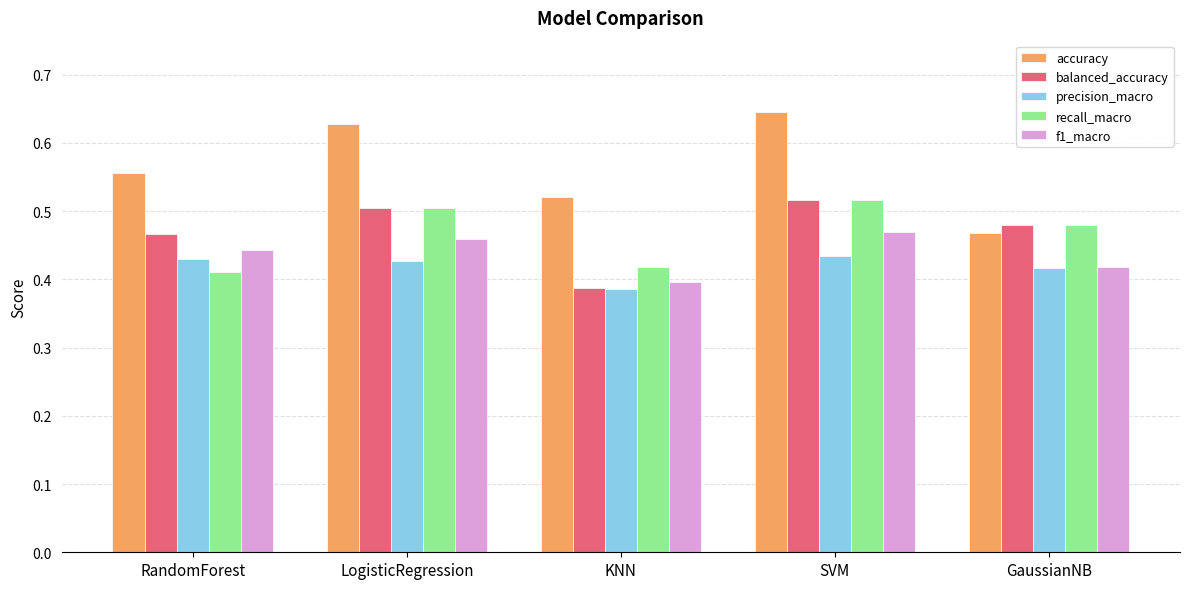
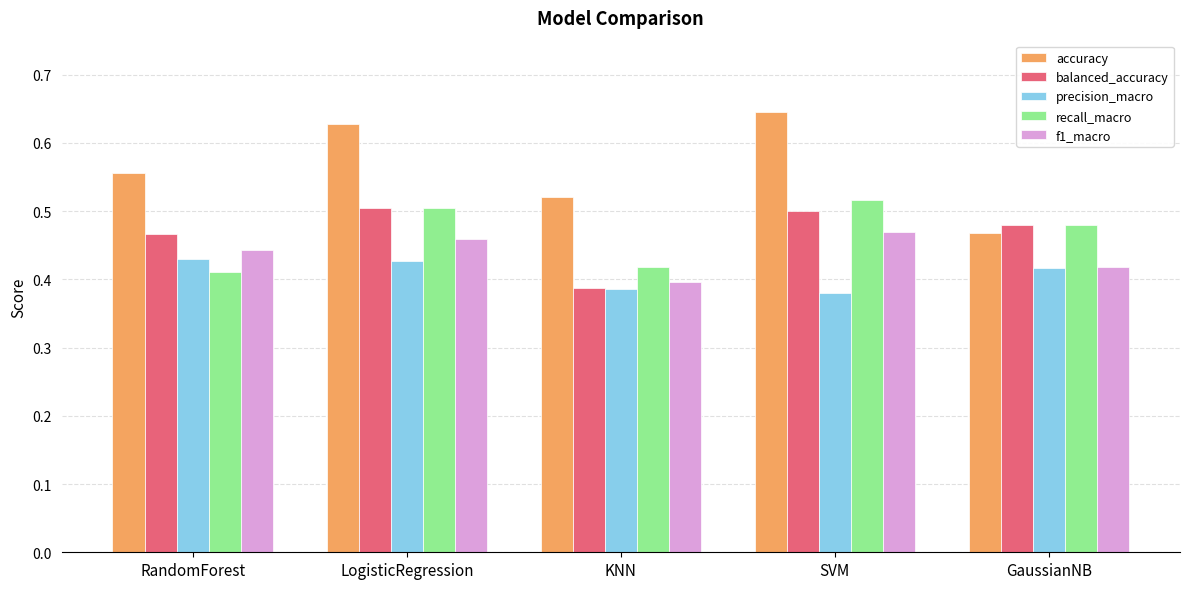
balanced_accuracy, SVM: 0.52 -> 0.50
precision_macro, SVM: 0.44 -> 0.38
